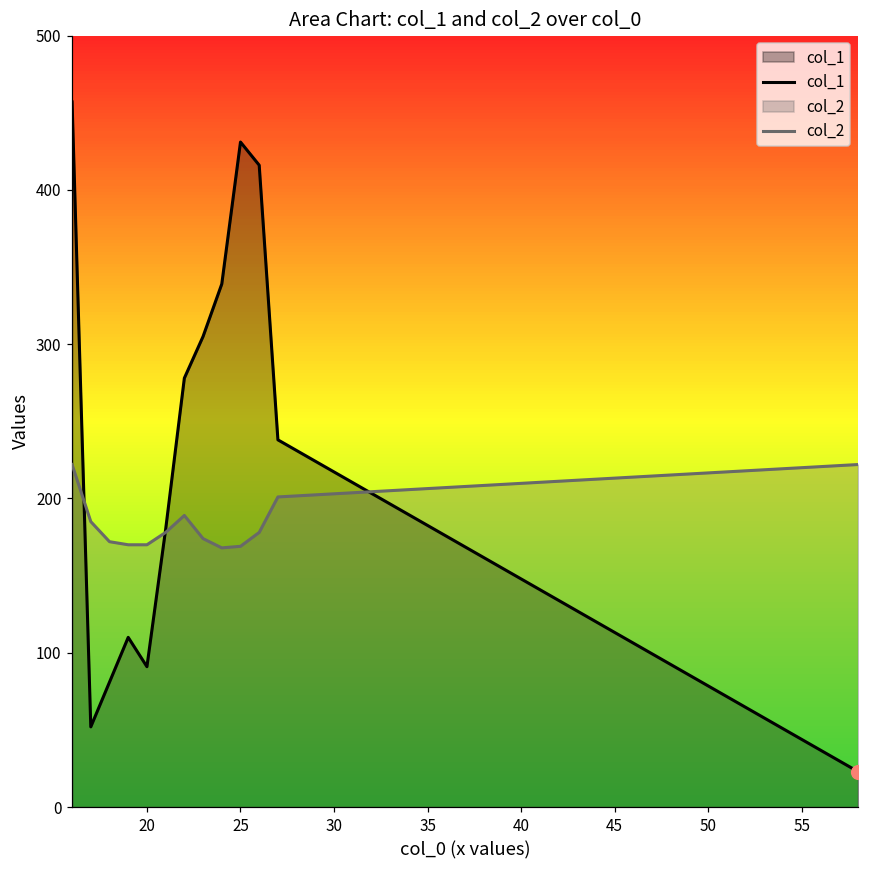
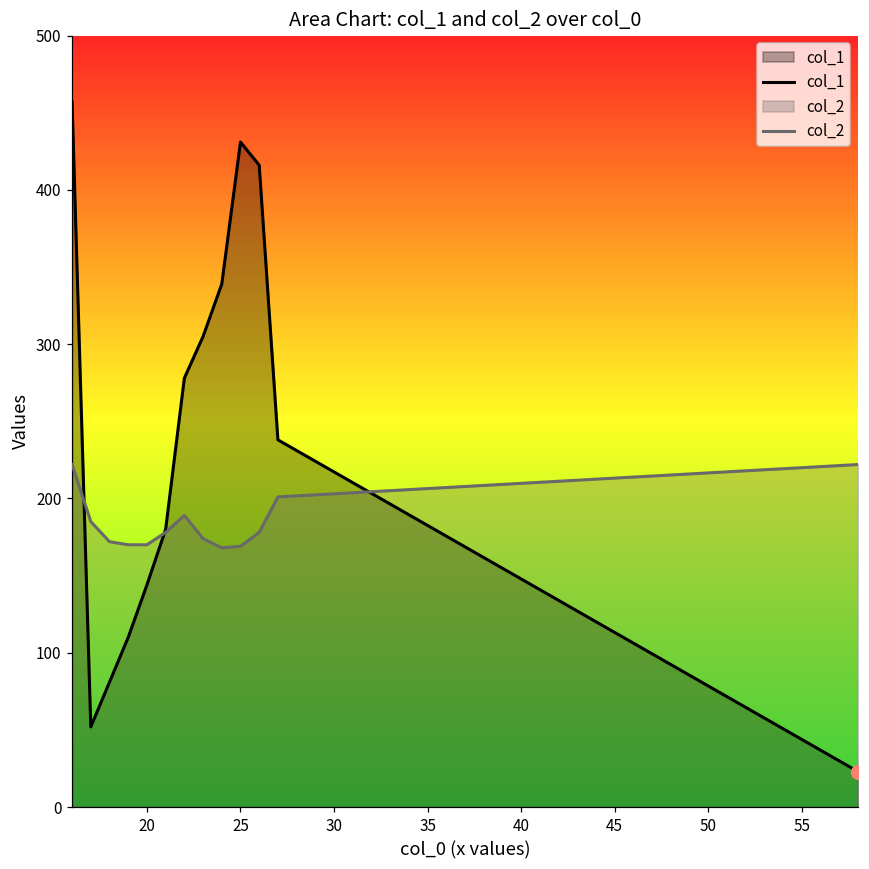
col_1, 20: 91 -> 144
